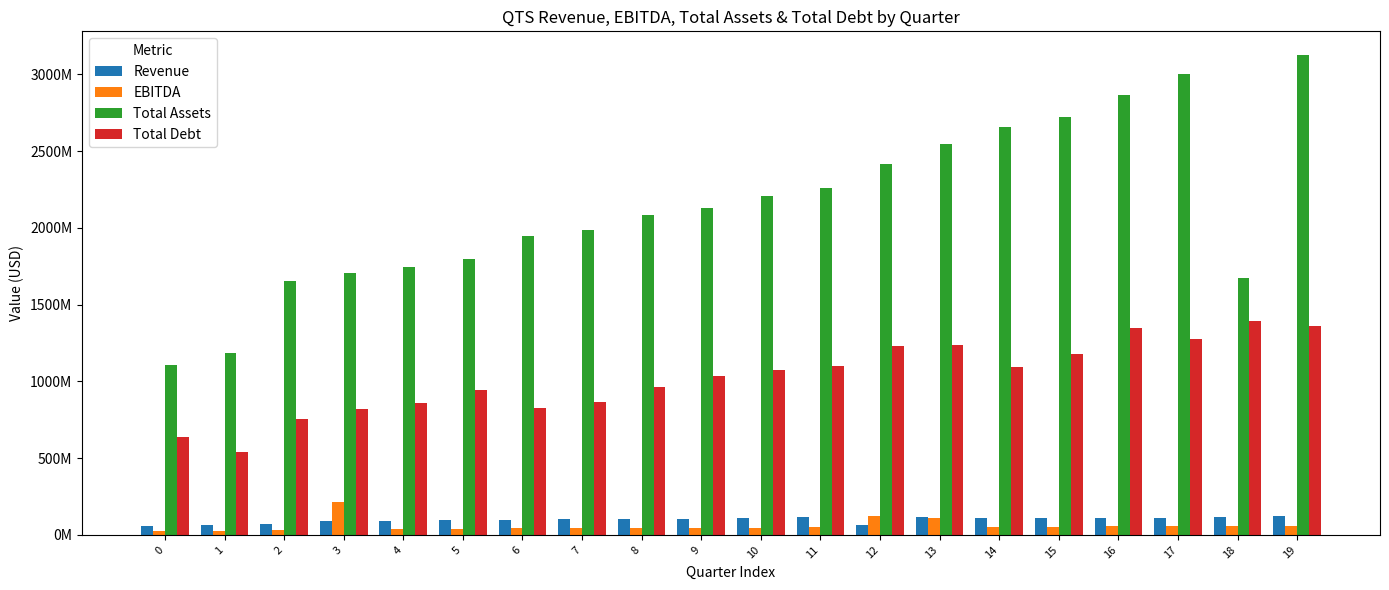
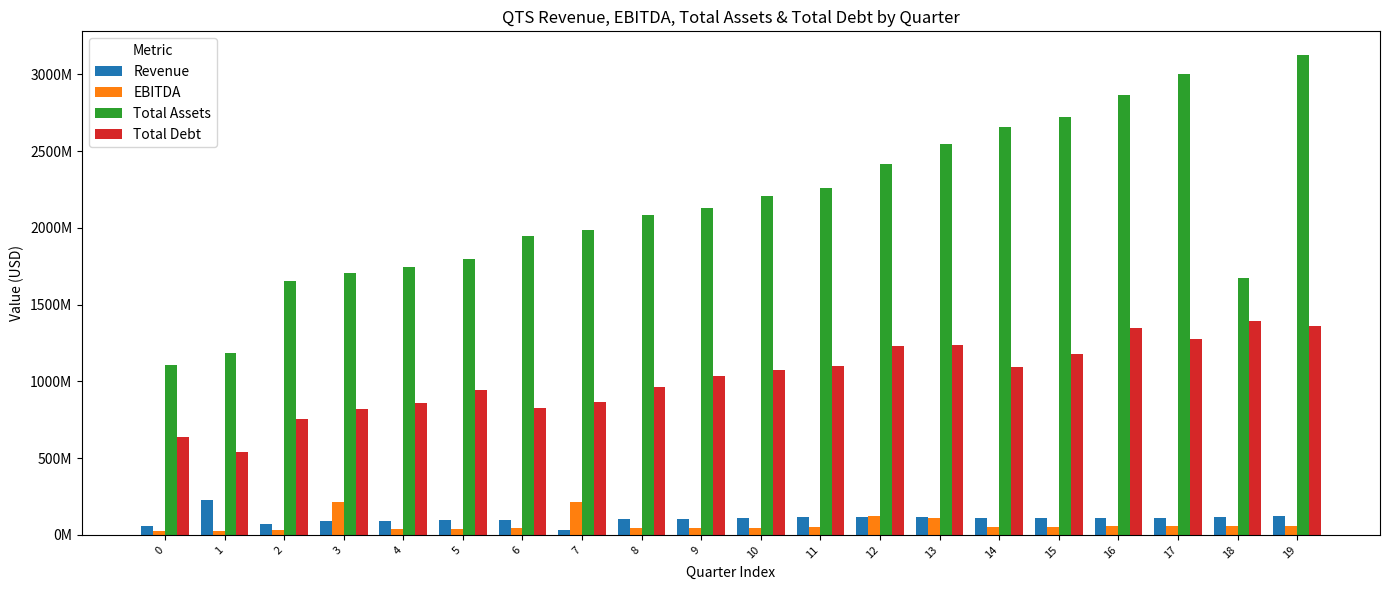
Revenue, 1: 60000000 -> 230000000
Revenue, 7: 100000000 -> 40000000
EBITDA, 7: 40000000 -> 210000000
Revenue, 12: 70000000 -> 120000000
